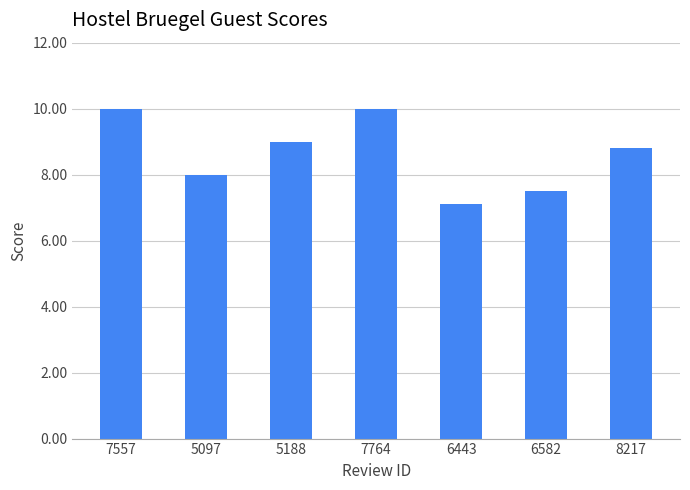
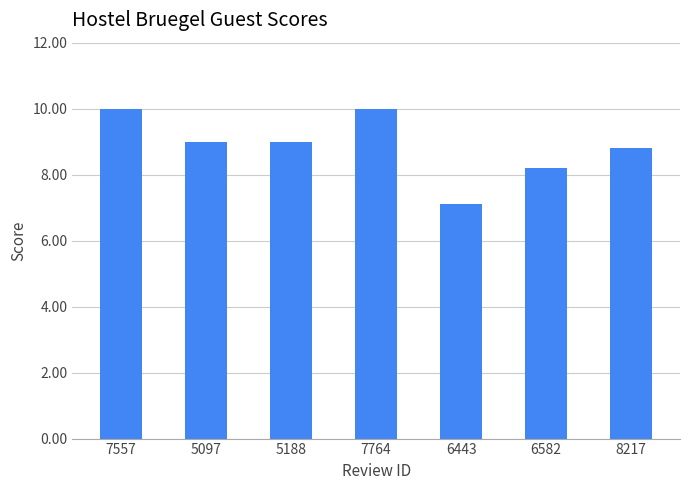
5097: 8 -> 9
6582: 7.5 -> 8.2
